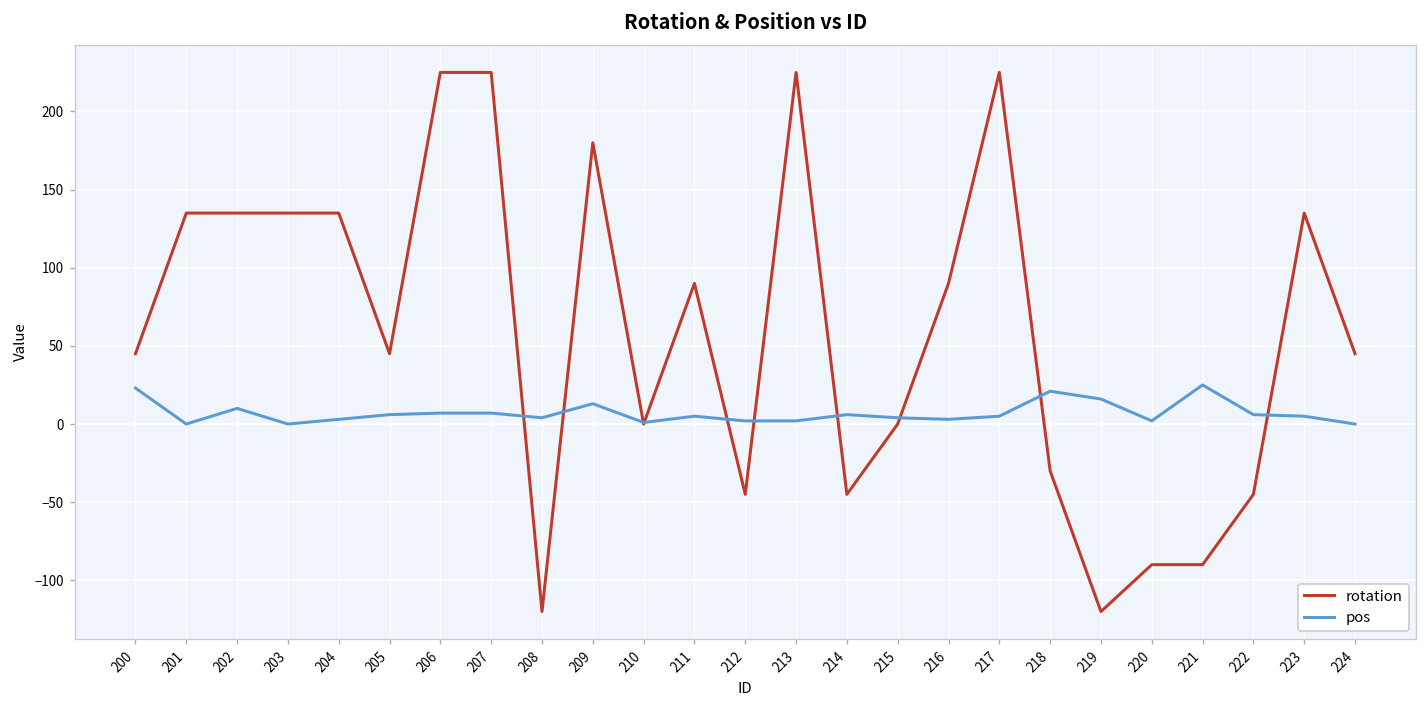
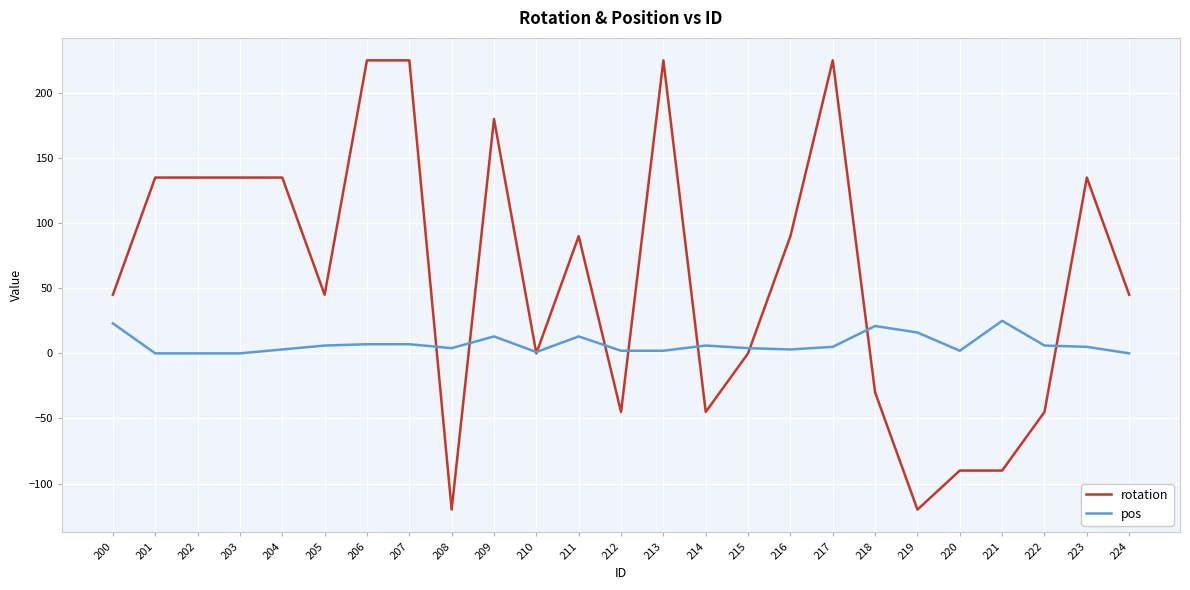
pos, 202: 10 -> 0
pos, 211: 5 -> 13
